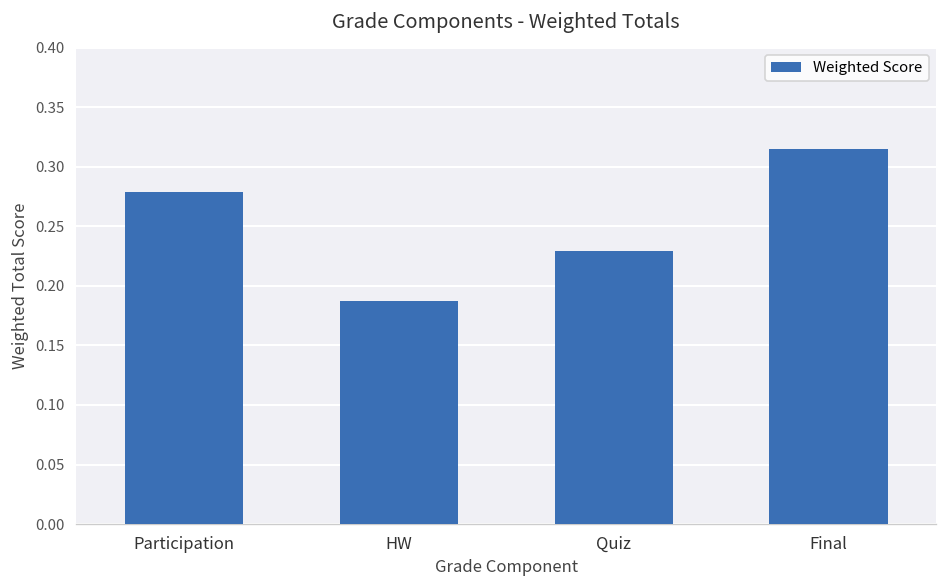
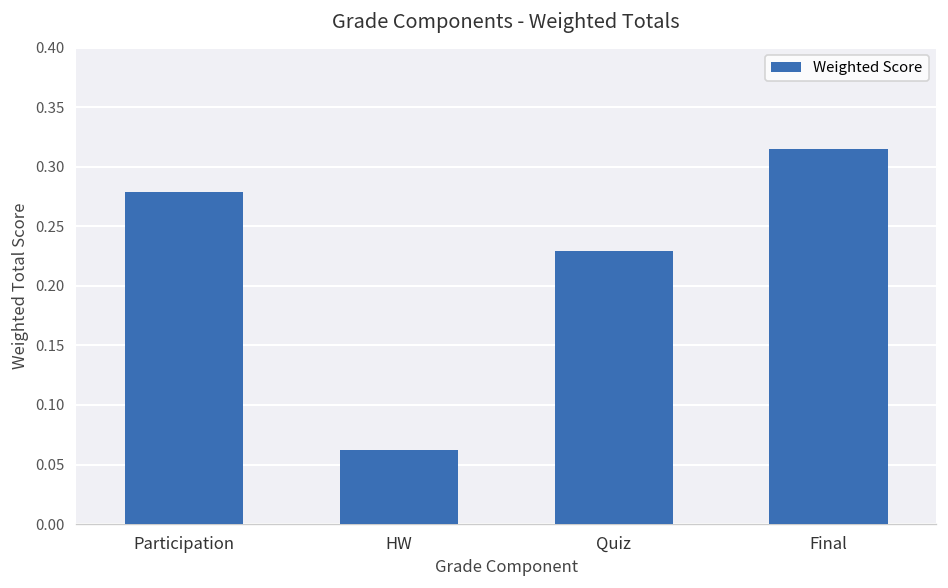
HW: 0.19 -> 0.06
